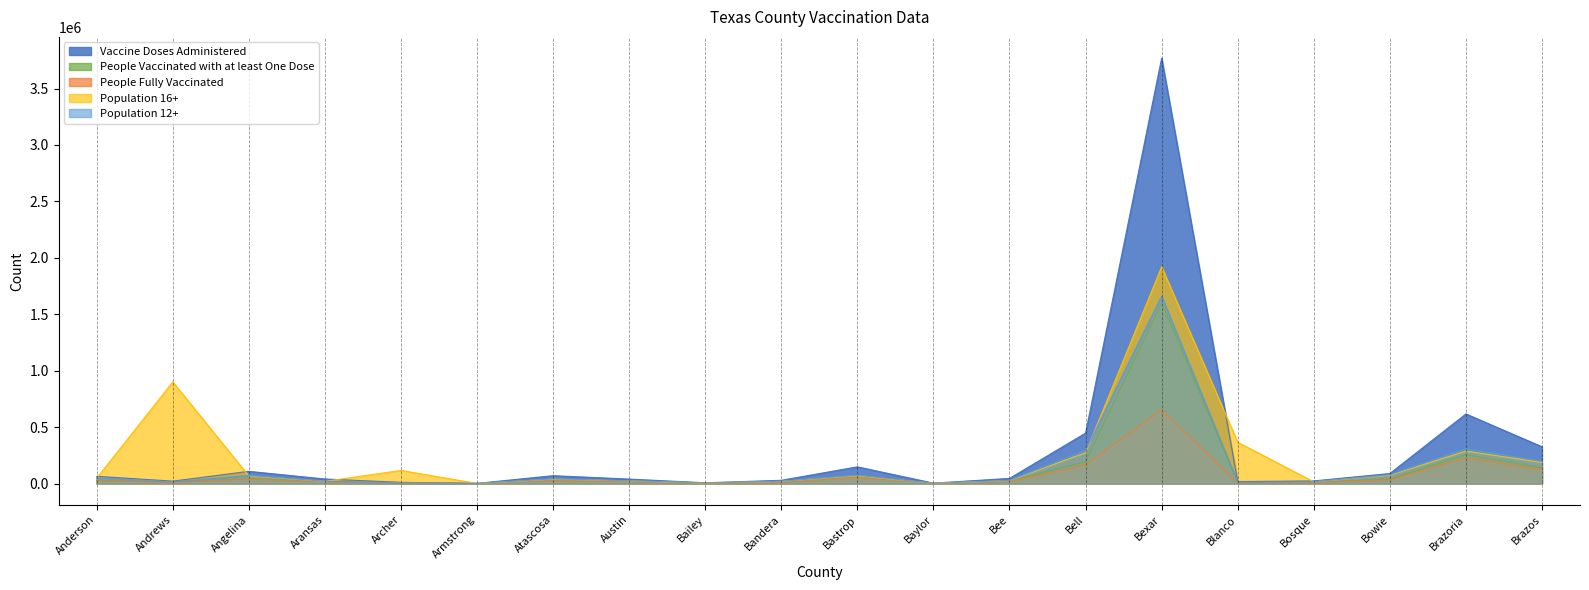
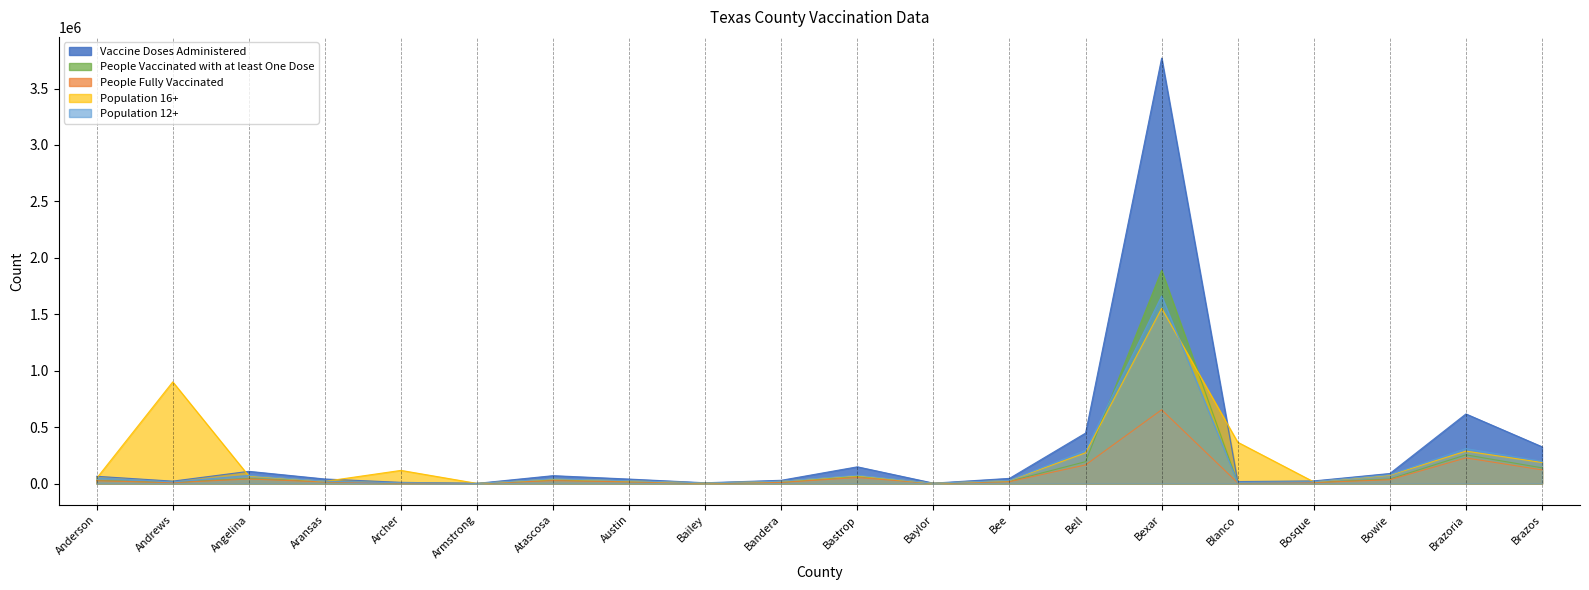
People Vaccinated with at least One Dose, Bexar: 1600000 -> 1890000
Population 16+, Bexar: 1920000 -> 1550000
